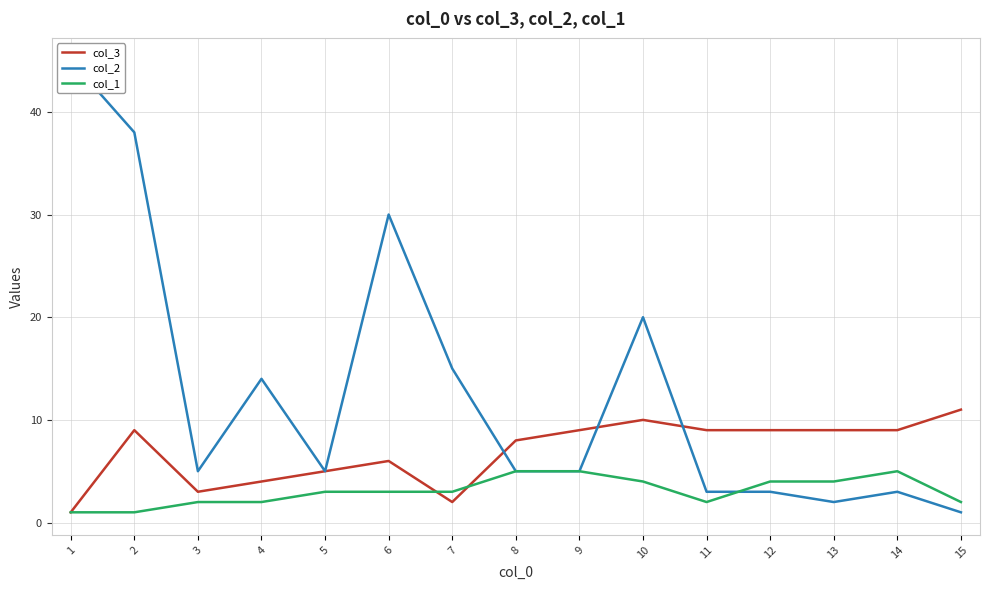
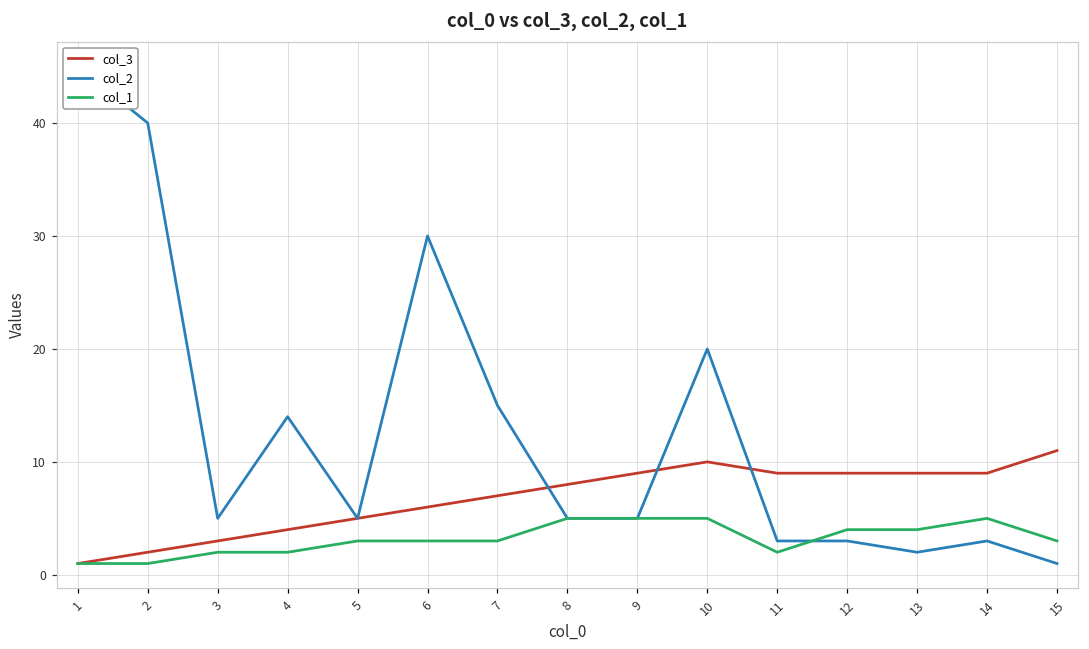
col_3, 2: 9 -> 2
col_2, 2: 38 -> 40
col_3, 7: 2 -> 7
col_1, 10: 4 -> 5
col_1, 15: 2 -> 3
